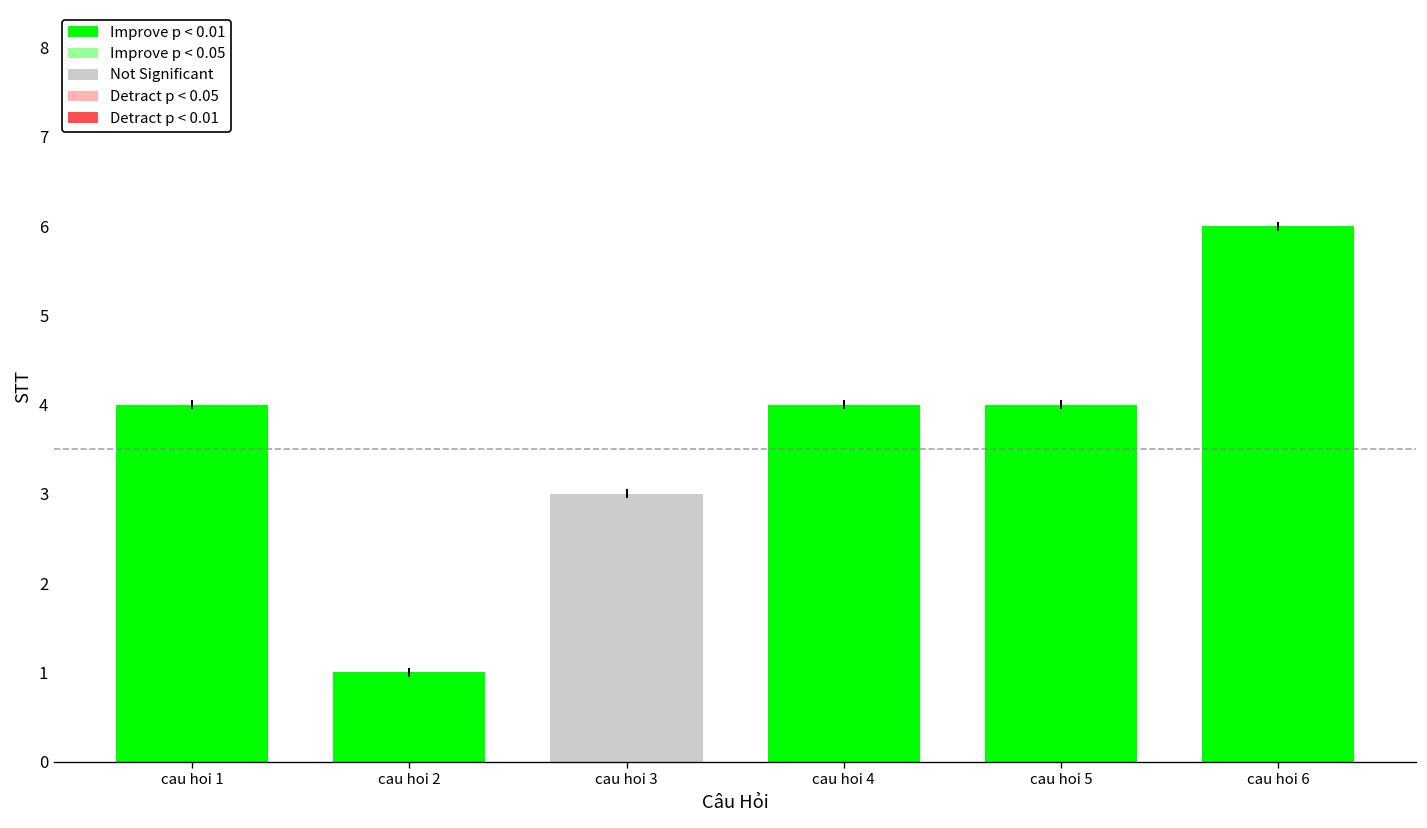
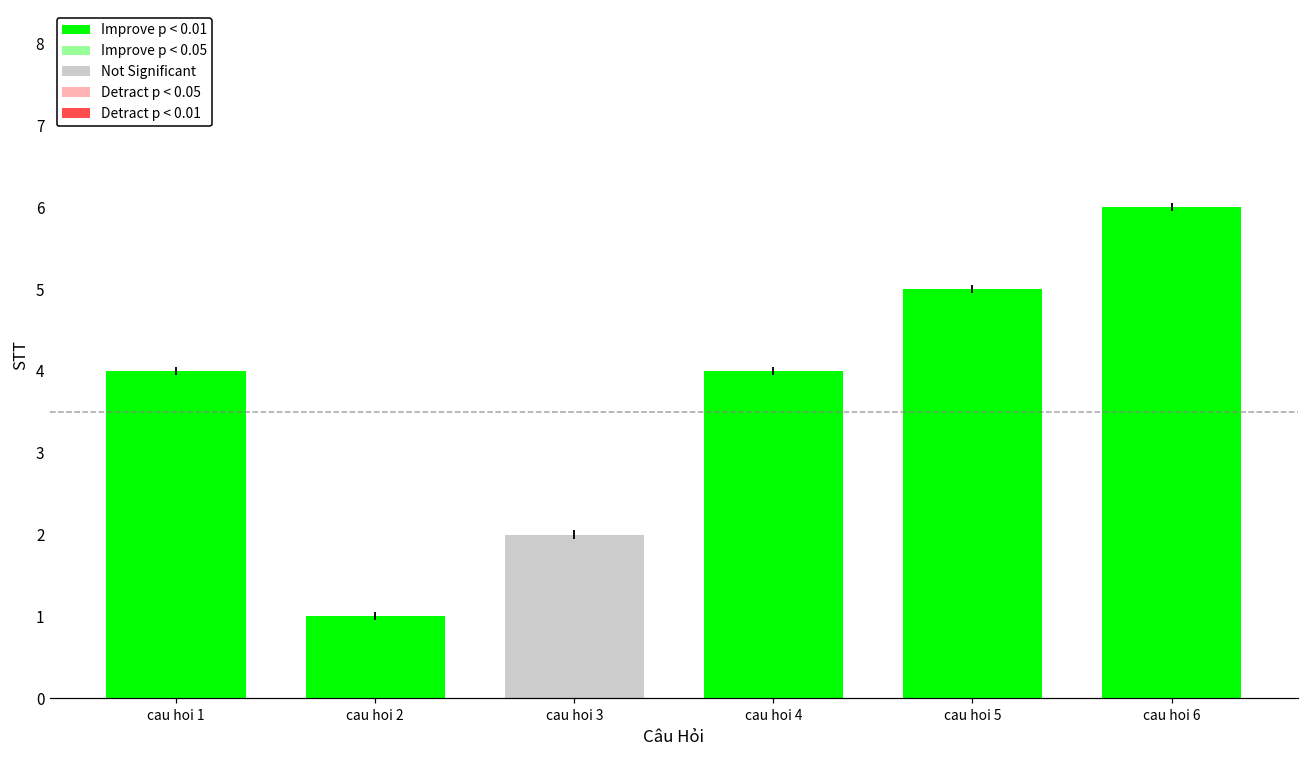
cau hoi 3: 3 -> 2
cau hoi 5: 4 -> 5
